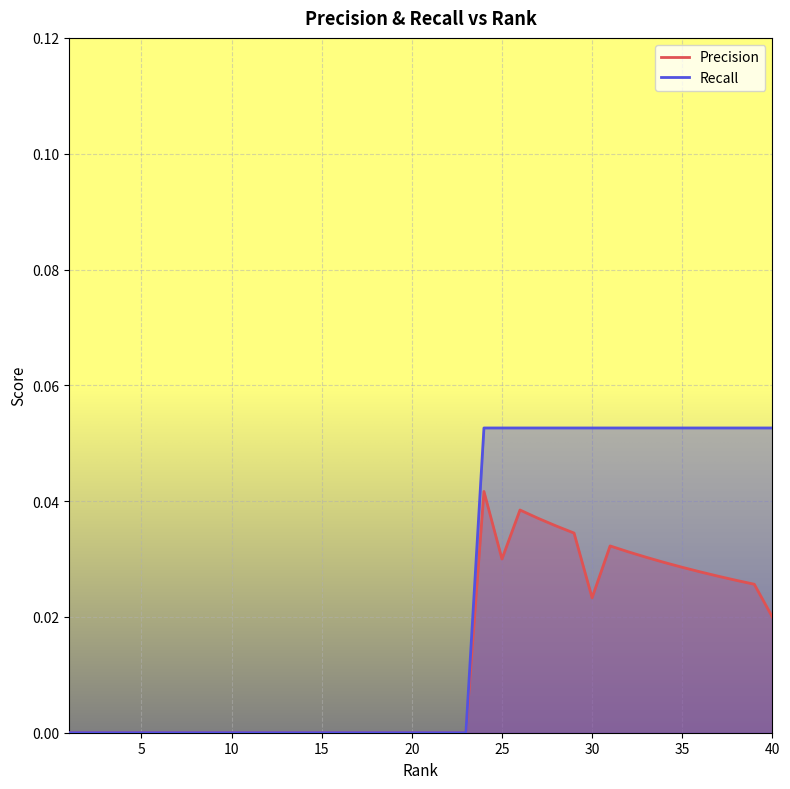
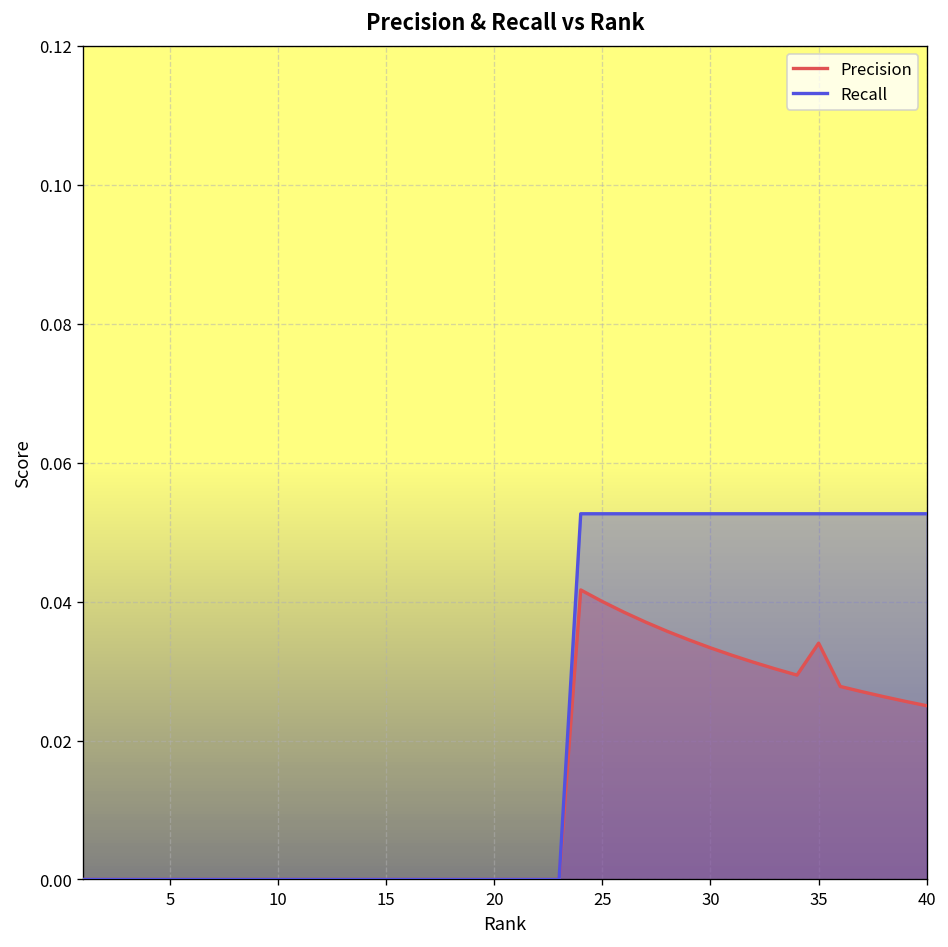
Precision, 25: 0.03 -> 0.04
Precision, 30: 0.023 -> 0.033
Precision, 35: 0.029 -> 0.034
Precision, 40: 0.020 -> 0.025
